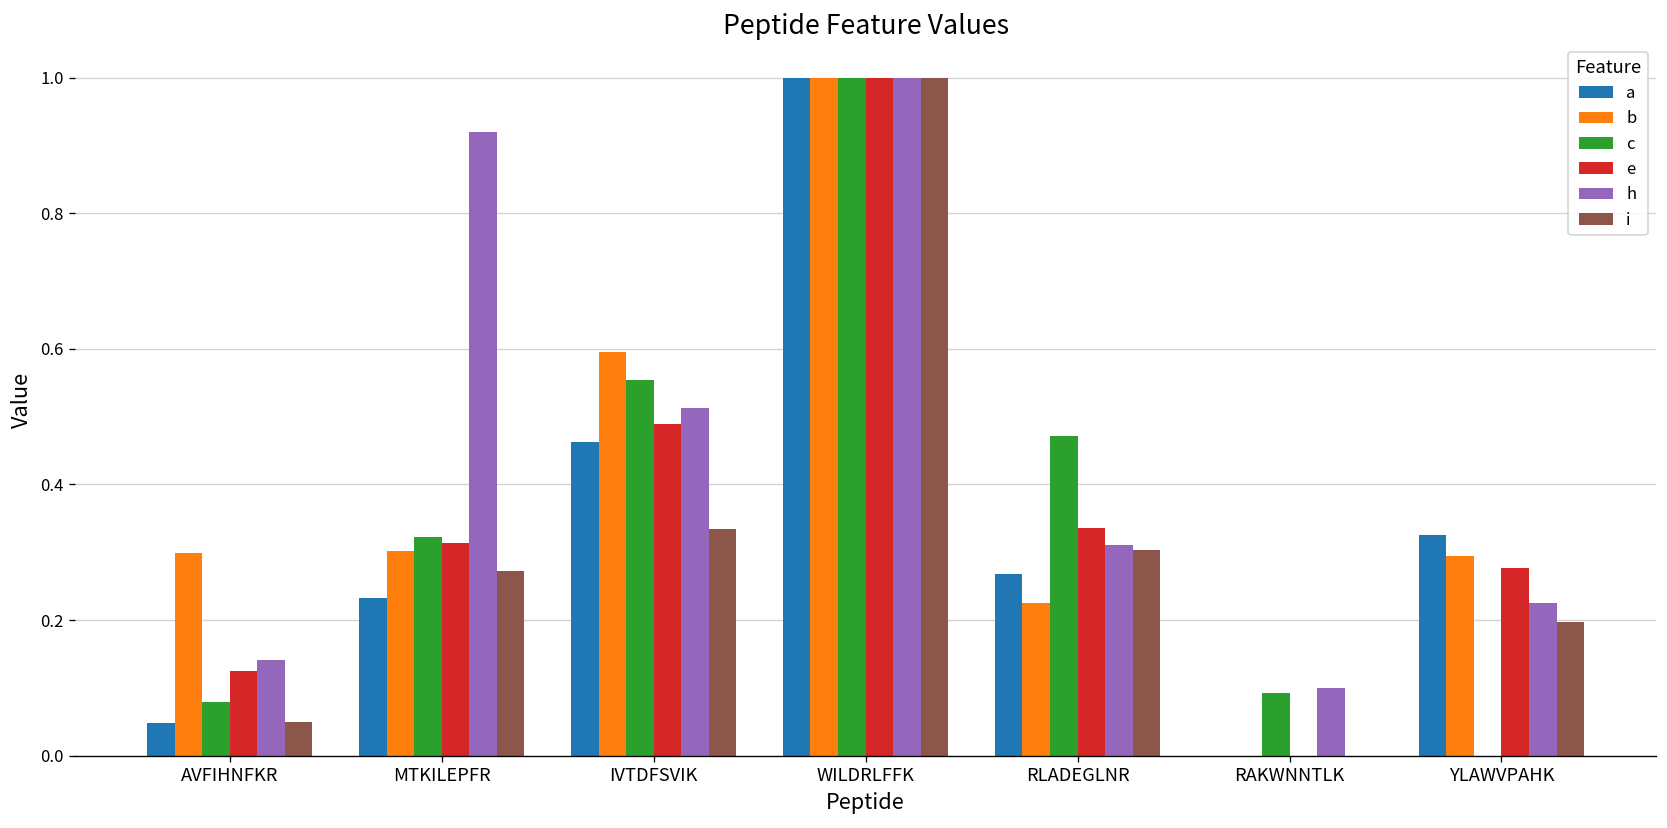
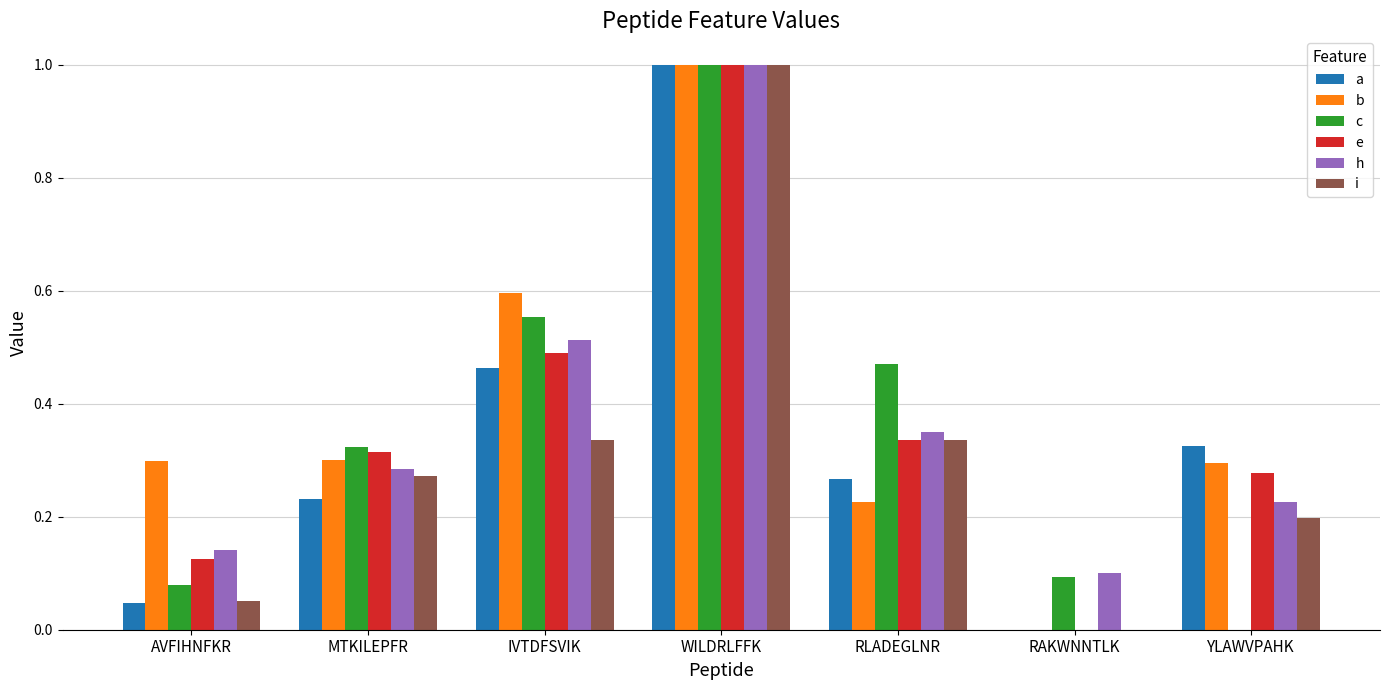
h, MTKILEPFR: 0.92 -> 0.28
h, RLADEGLNR: 0.31 -> 0.35
i, RLADEGLNR: 0.30 -> 0.34
